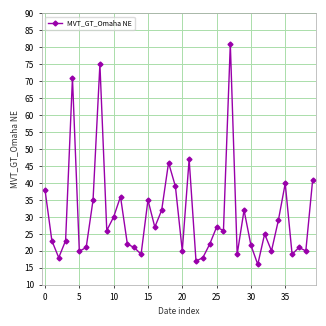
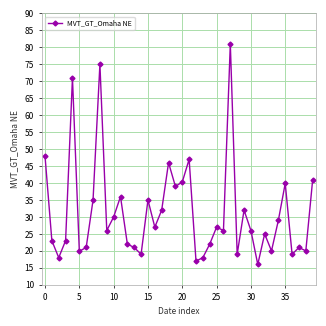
0: 38 -> 48
20: 20 -> 40
30: 22 -> 26
